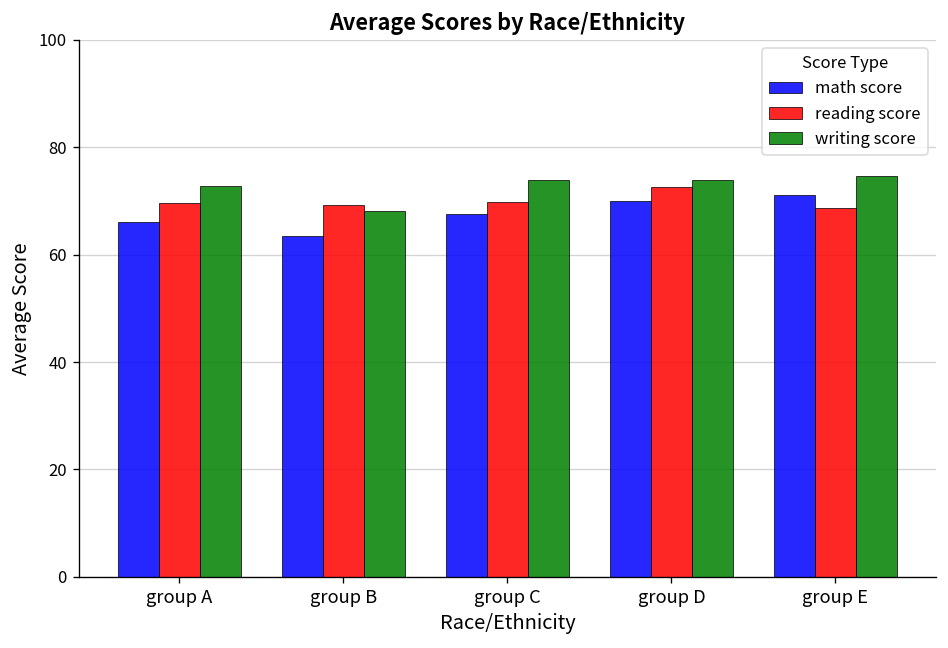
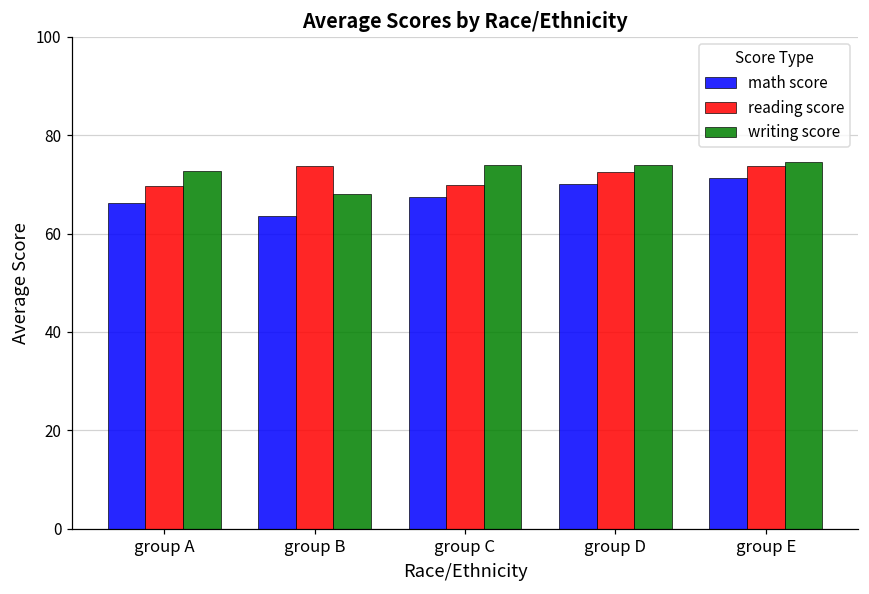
reading score, group B: 69 -> 74
reading score, group E: 69 -> 74
